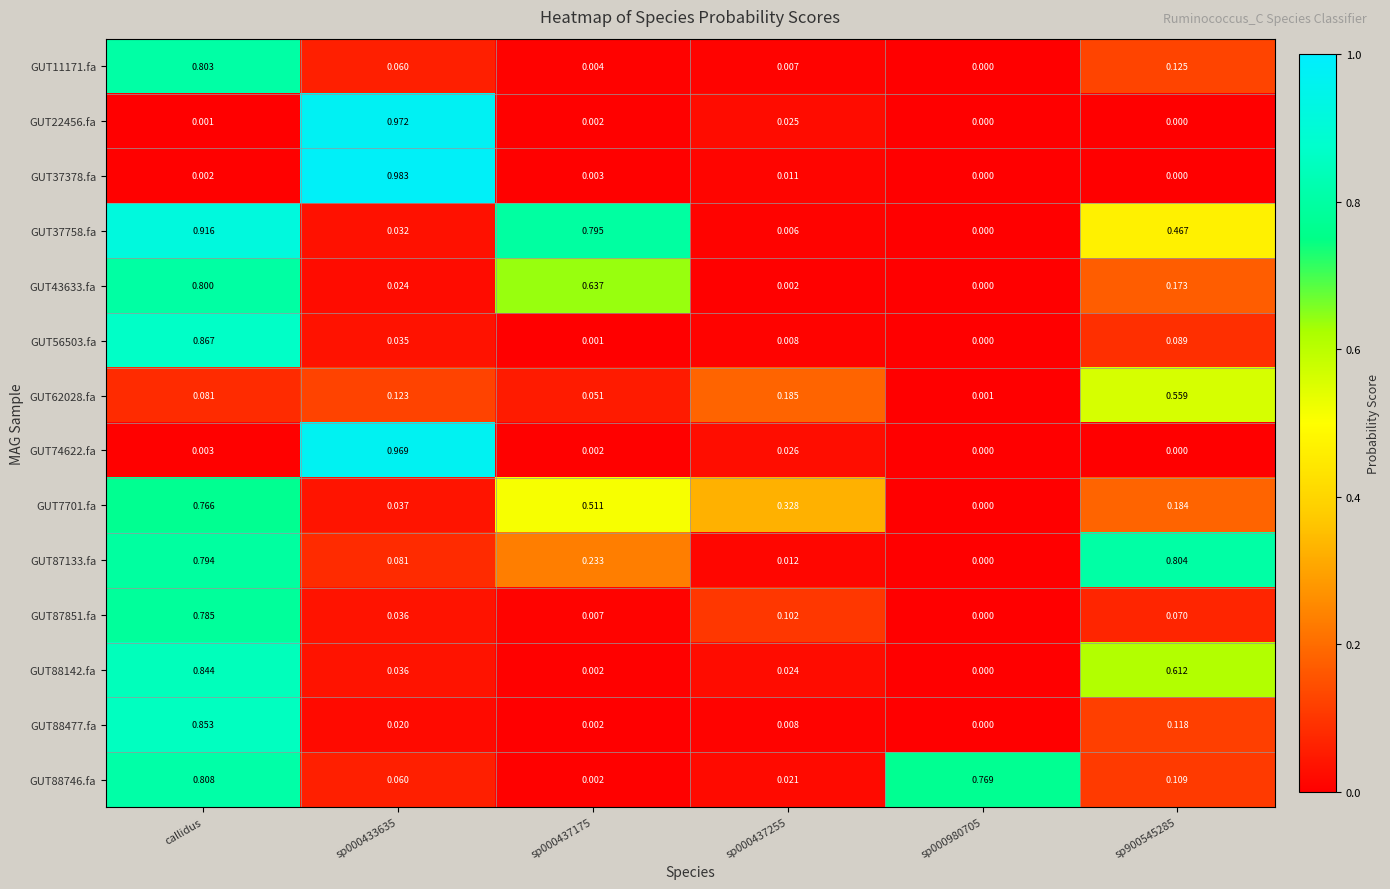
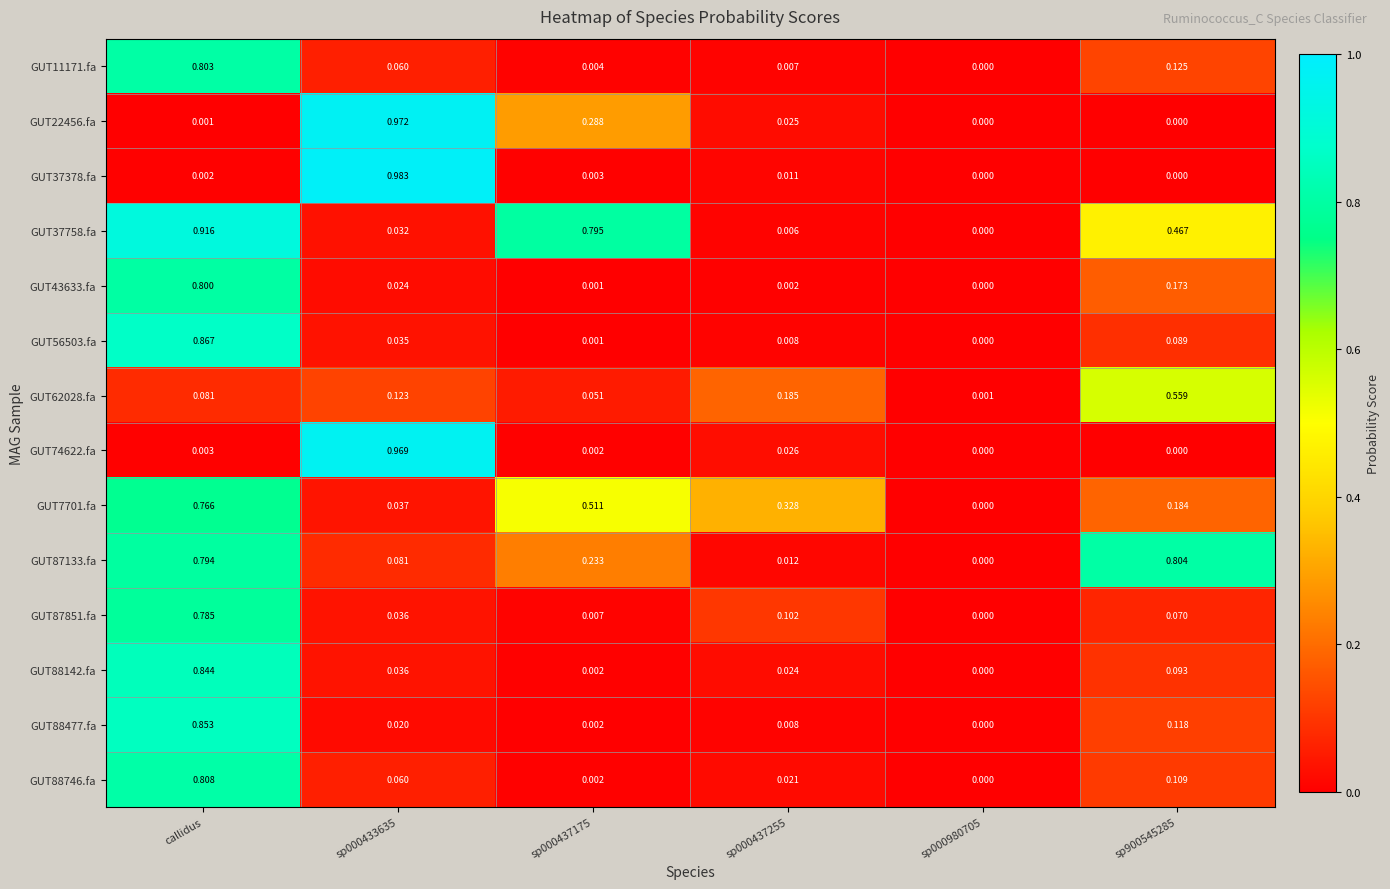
GUT22456.fa, sp000437175: 0.002 -> 0.288
GUT43633.fa, sp000437175: 0.637 -> 0.001
GUT88142.fa, sp900545285: 0.612 -> 0.093
GUT88746.fa, sp000980705: 0.769 -> 0.000
